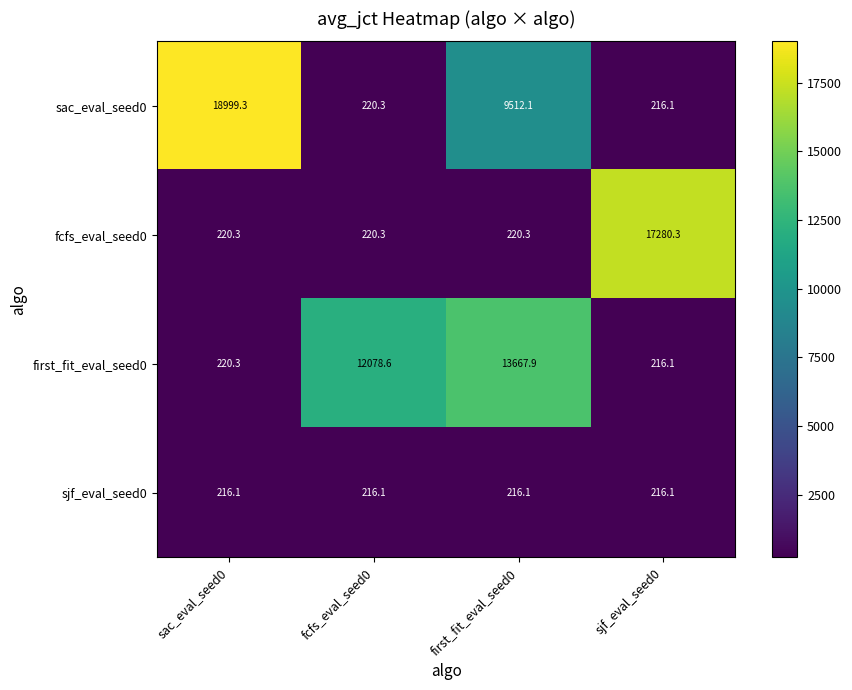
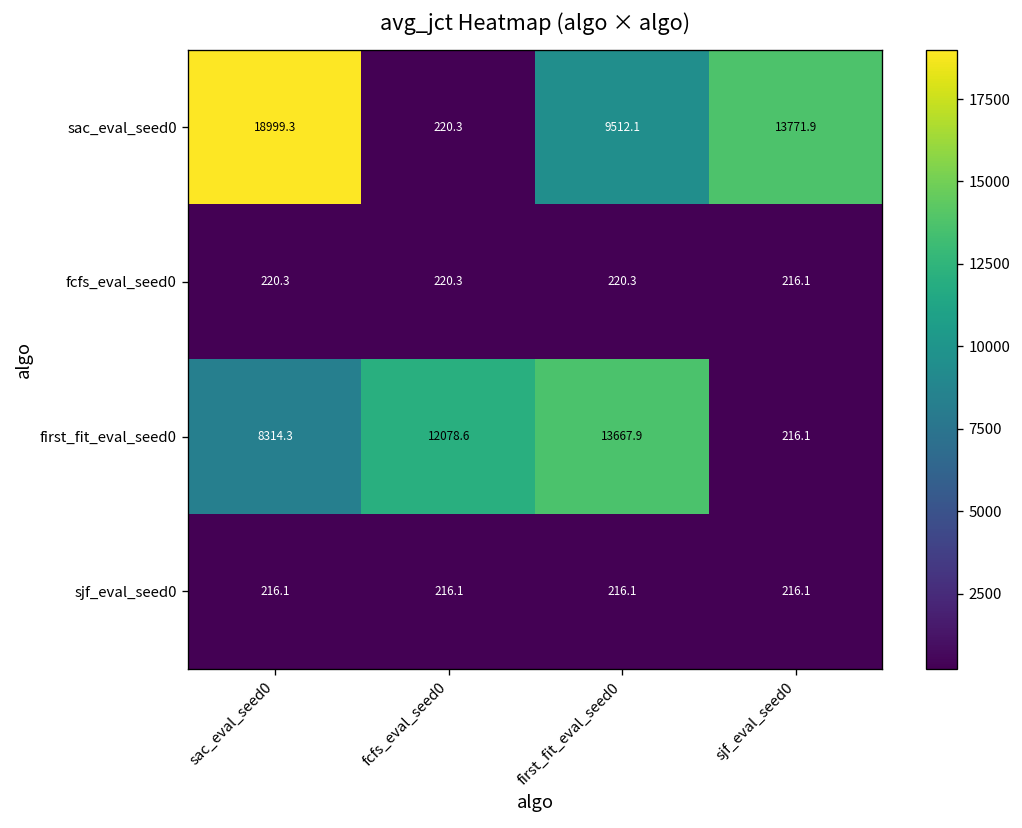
sac_eval_seed0, sjf_eval_seed0: 216.1 -> 13771.9
fcfs_eval_seed0, sjf_eval_seed0: 17280.3 -> 216.1
first_fit_eval_seed0, sac_eval_seed0: 220.3 -> 8314.3
